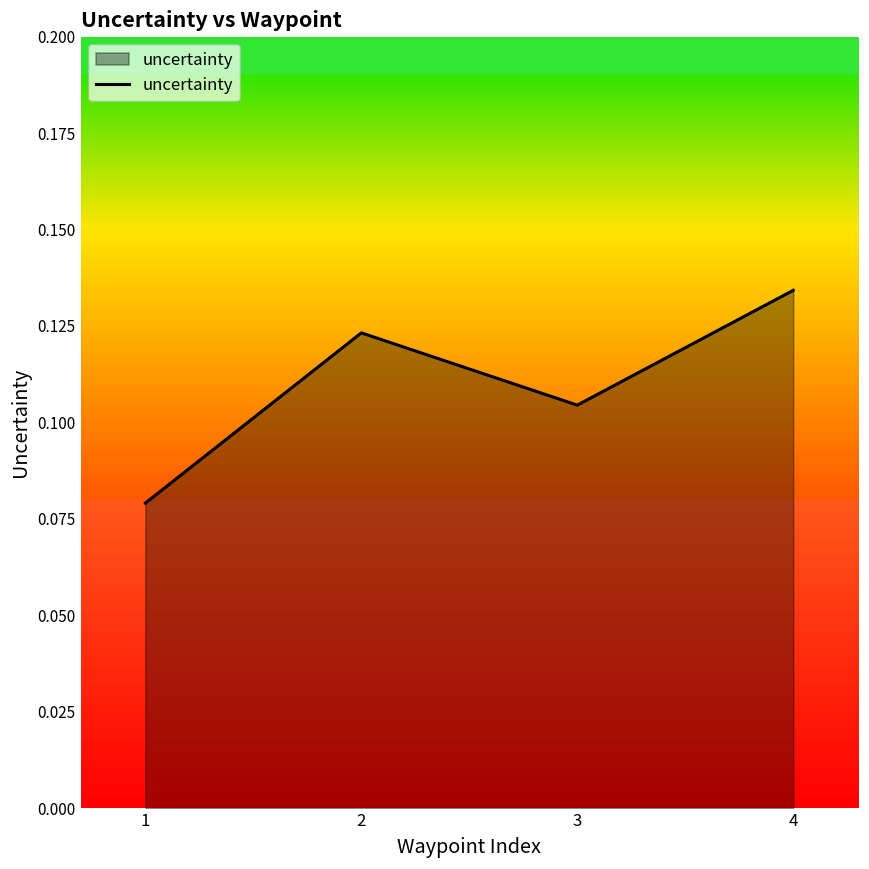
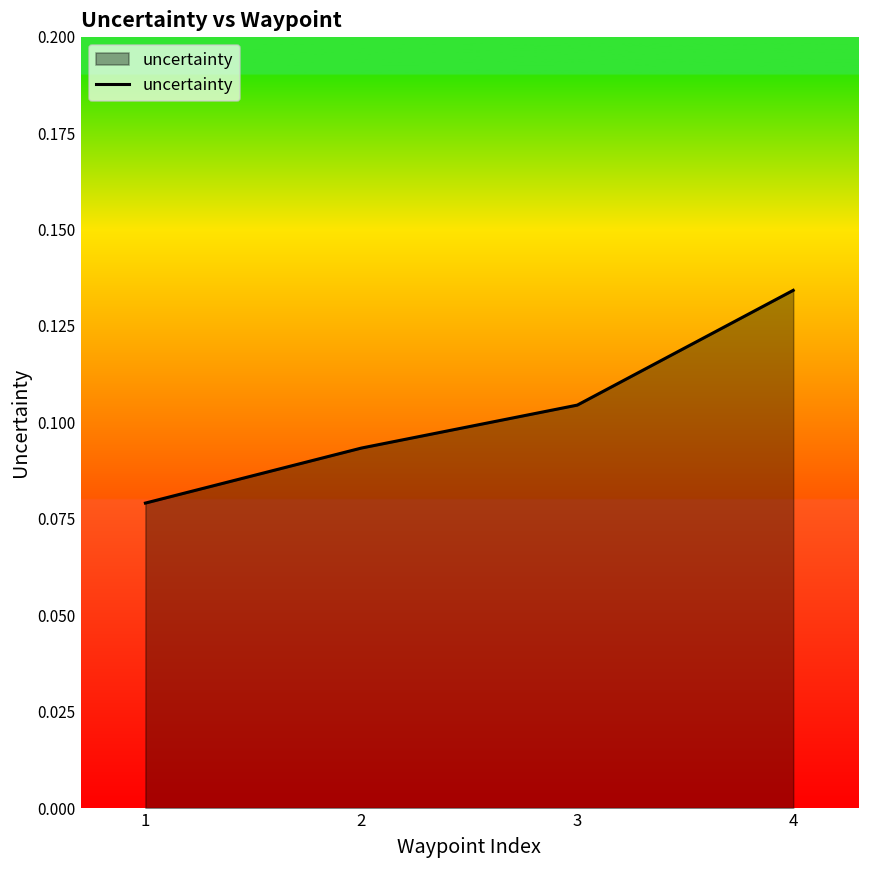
2: 0.123 -> 0.093
